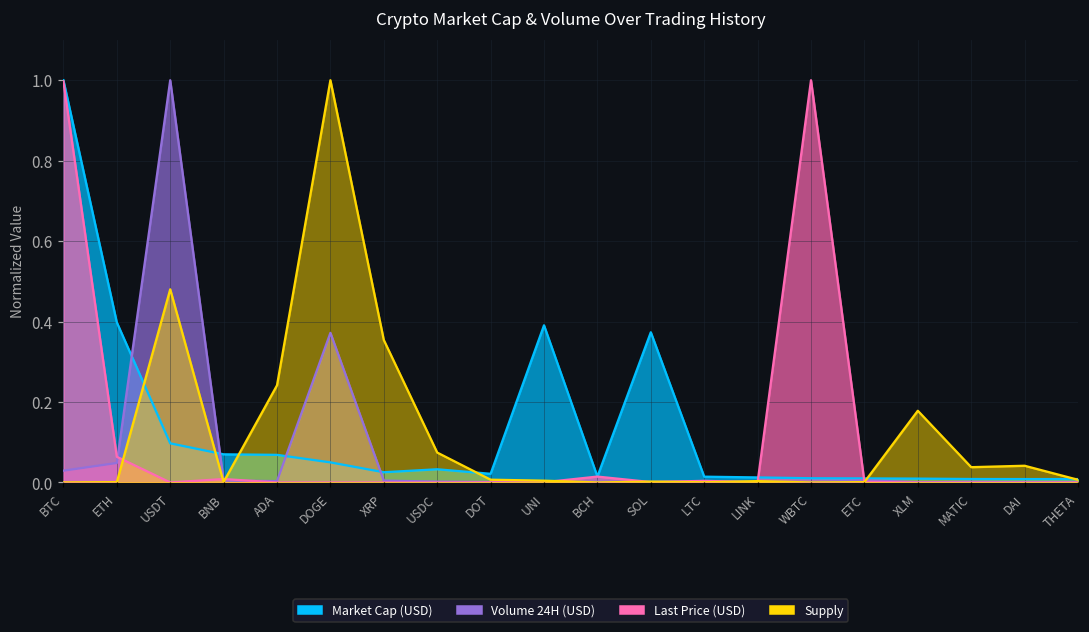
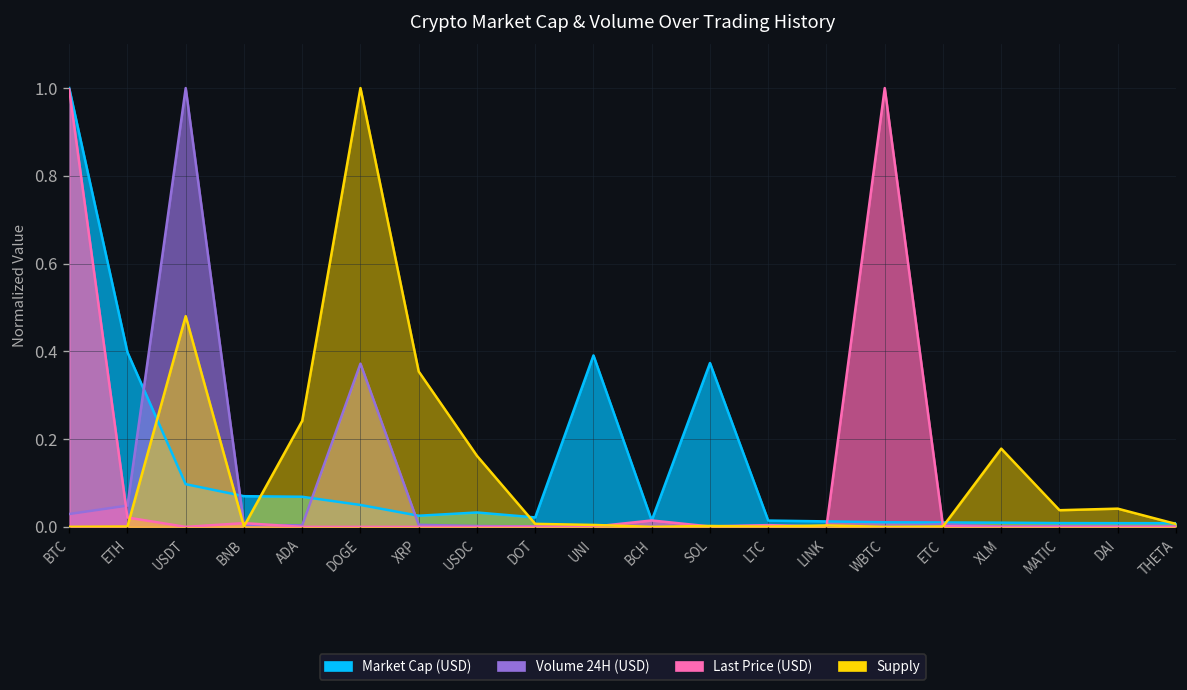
Last Price (USD), ETH: 0.06 -> 0.02
Supply, USDC: 0.07 -> 0.16
